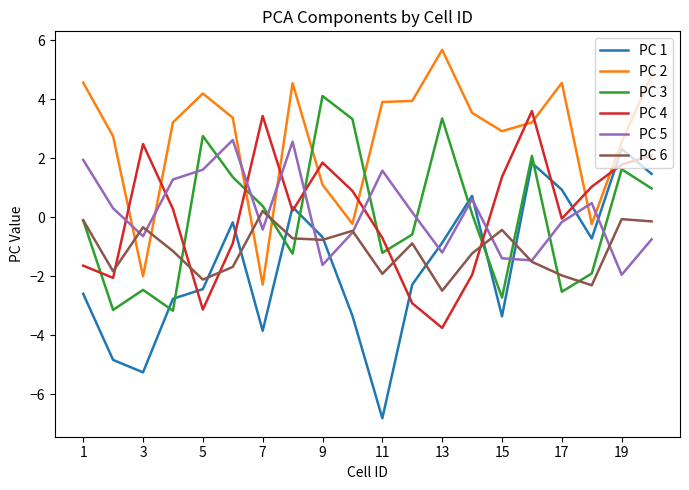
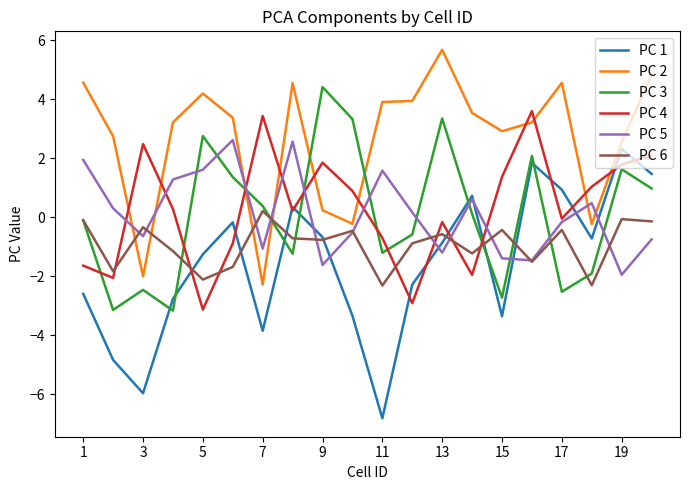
PC 1, 3: -5.3 -> -6.0
PC 1, 5: -2.4 -> -1.3
PC 5, 7: -0.4 -> -1.1
PC 2, 9: 1.1 -> 0.2
PC 3, 9: 4.1 -> 4.4
PC 6, 11: -1.9 -> -2.3
PC 4, 13: -3.8 -> -0.2
PC 6, 13: -2.5 -> -0.6
PC 6, 17: -2.0 -> -0.4
